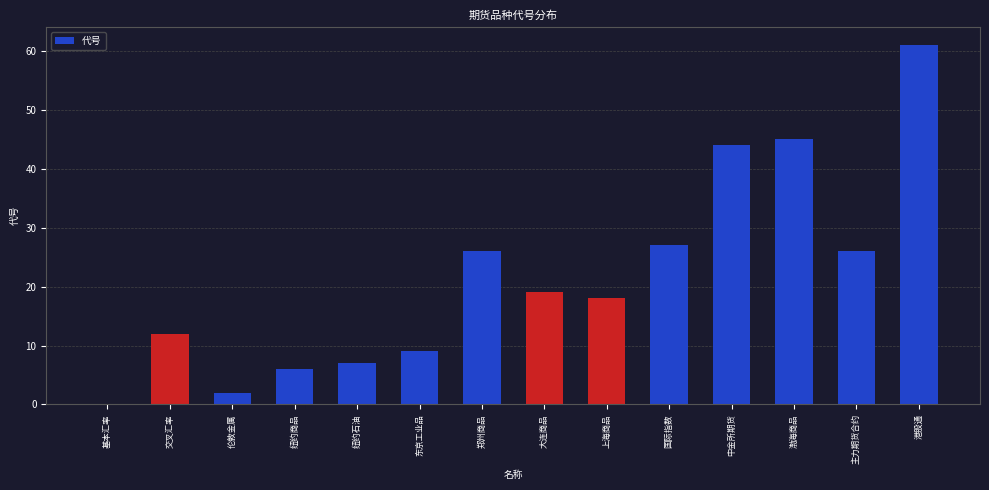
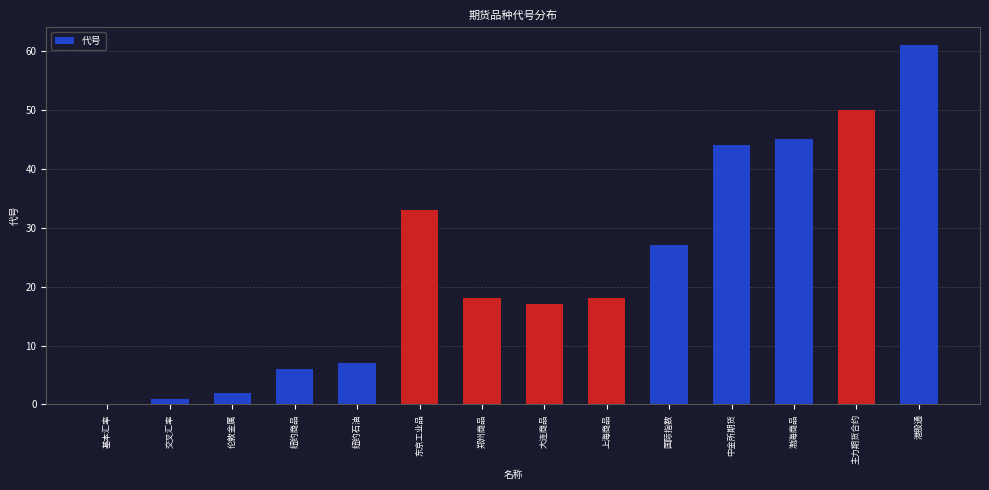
交叉汇率: 12 -> 1
东京工业品: 9 -> 33
郑州商品: 26 -> 18
大连商品: 19 -> 17
主力期货合约: 26 -> 50
